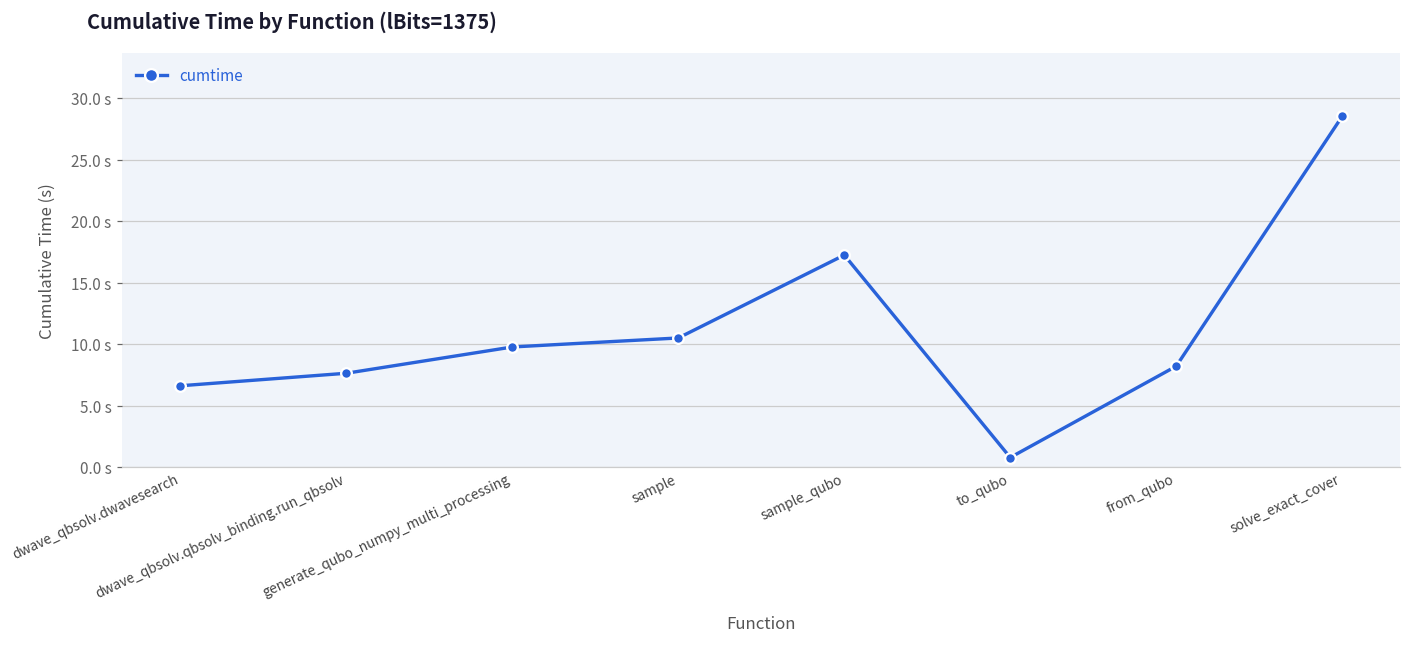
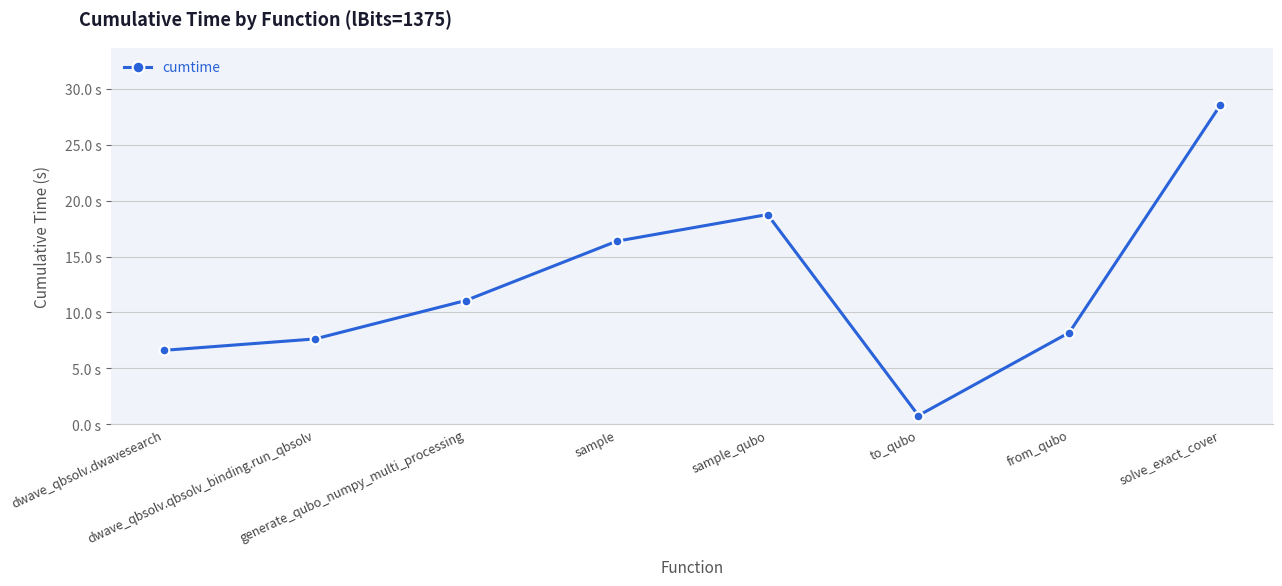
generate_qubo_numpy_multi_processing: 9.8 s -> 11.1 s
sample: 10.5 s -> 16.4 s
sample_qubo: 17.2 s -> 18.8 s
